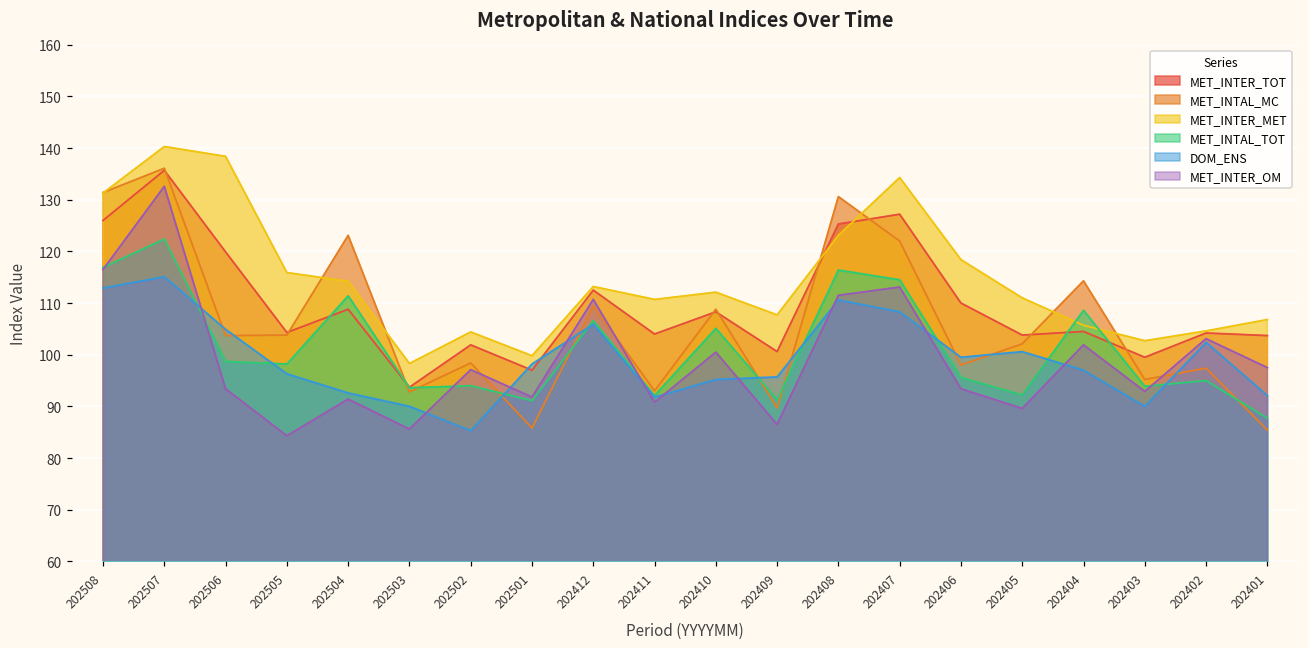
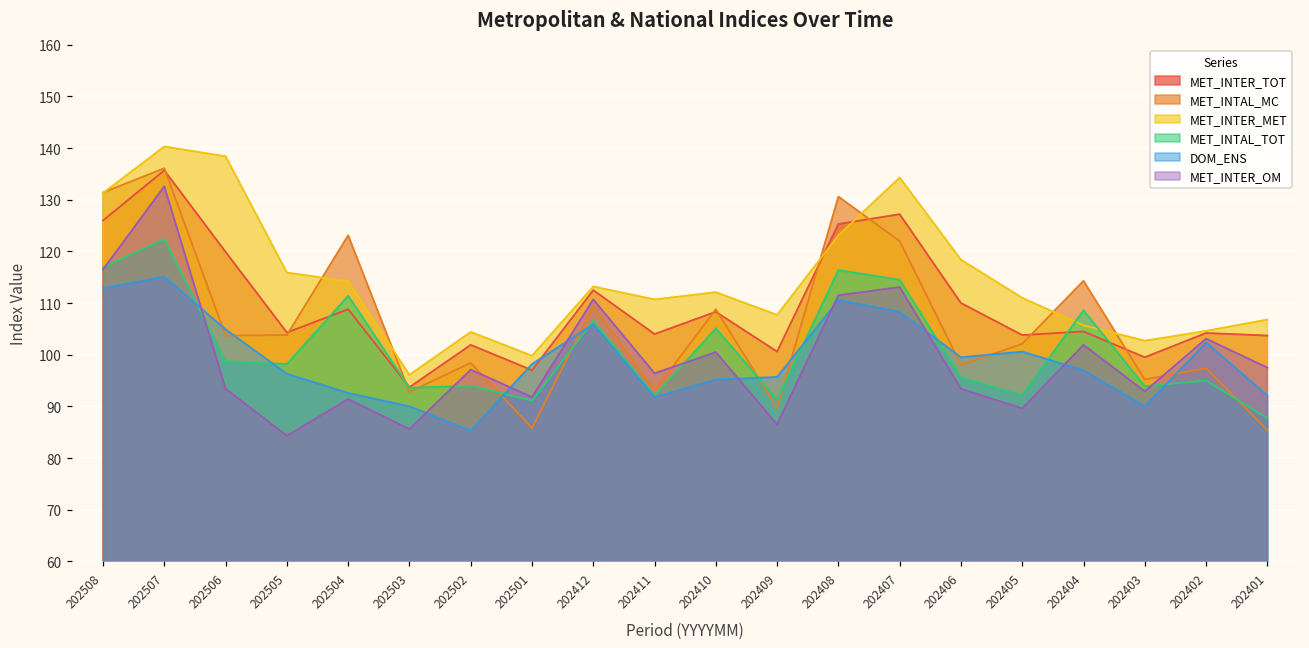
MET_INTER_MET, 202503: 98 -> 96
MET_INTER_OM, 202411: 91 -> 96
